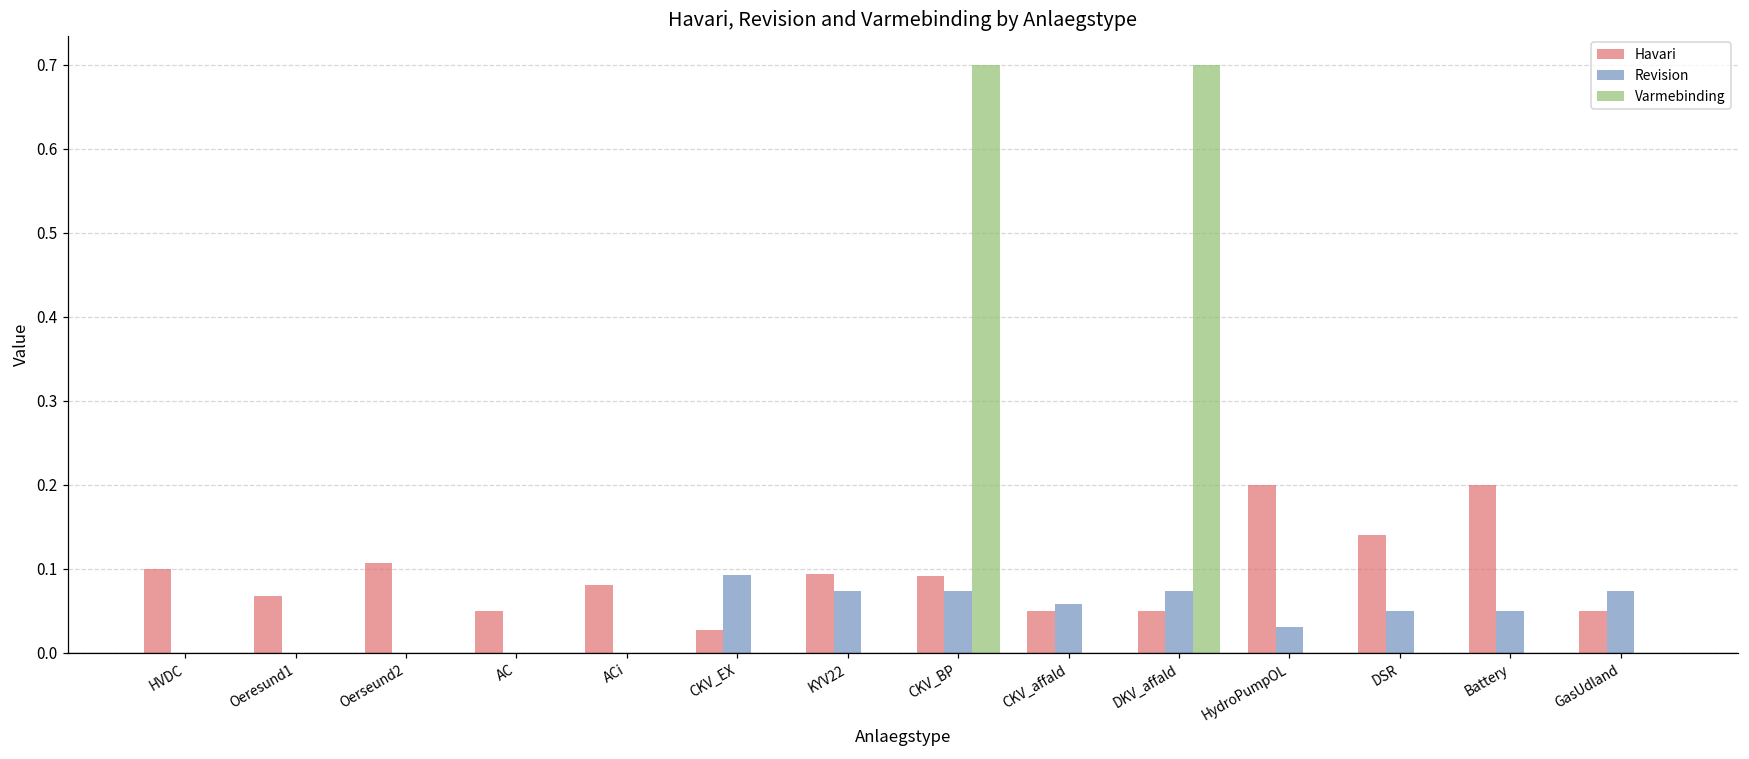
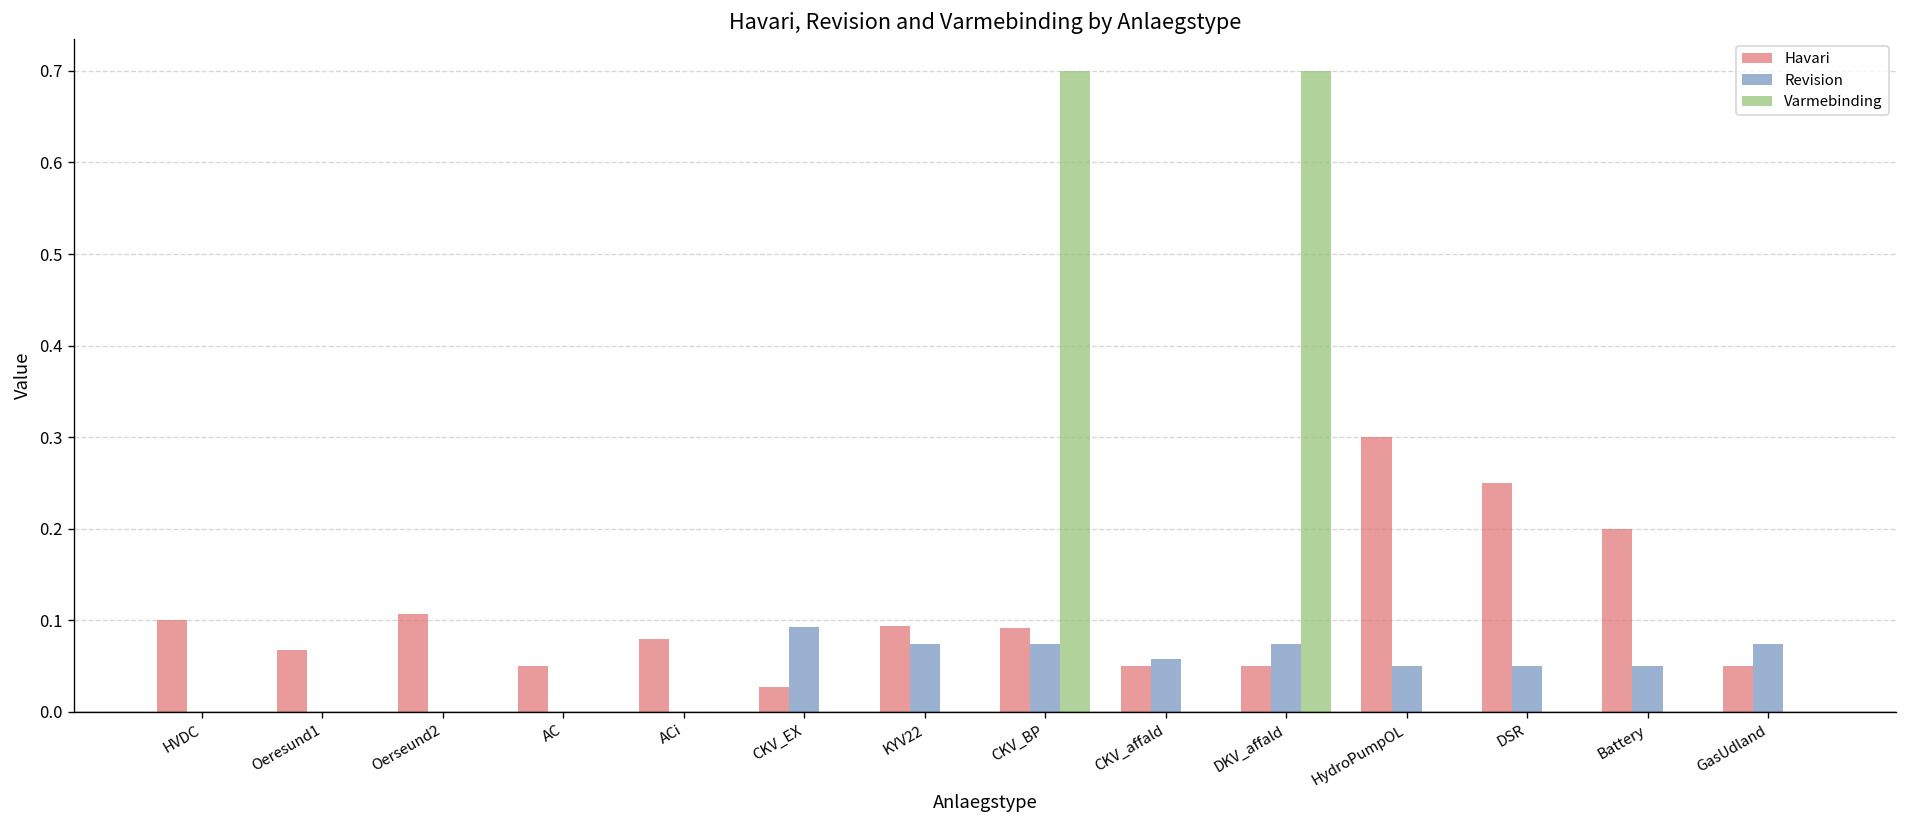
Havari, HydroPumpOL: 0.2 -> 0.3
Revision, HydroPumpOL: 0.03 -> 0.05
Havari, DSR: 0.14 -> 0.25
